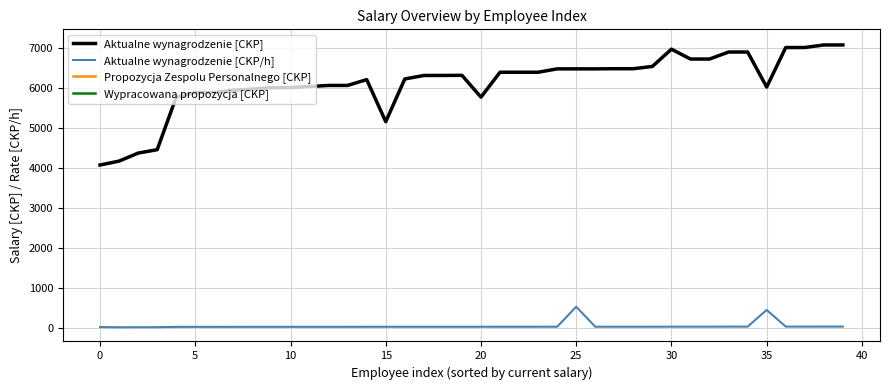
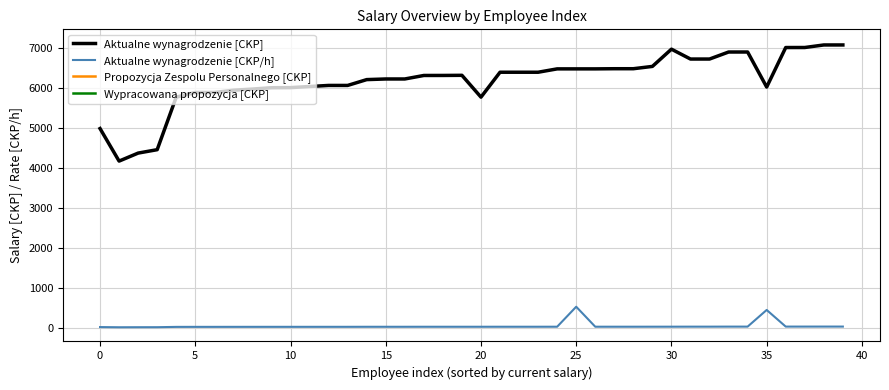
Aktualne wynagrodzenie [CKP], 0: 4100 -> 5000
Aktualne wynagrodzenie [CKP], 15: 5200 -> 6200
